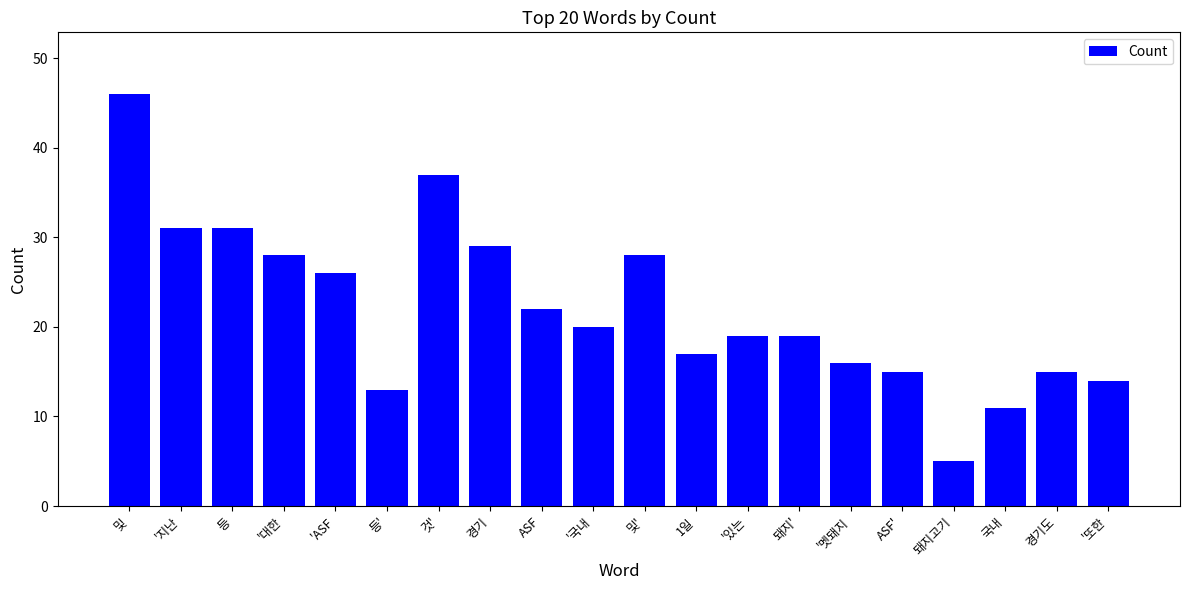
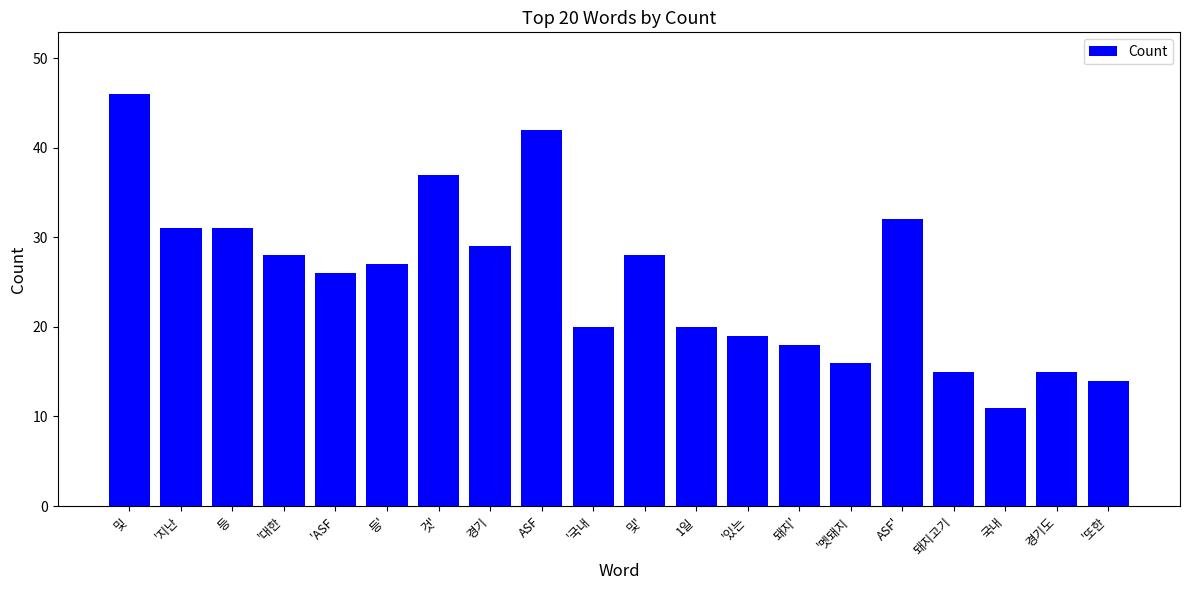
등': 13 -> 27
ASF: 22 -> 42
1일: 17 -> 20
돼지': 19 -> 18
ASF': 15 -> 32
돼지고기: 5 -> 15
